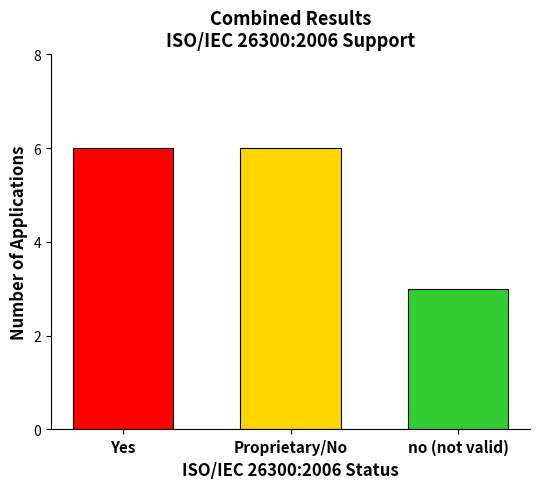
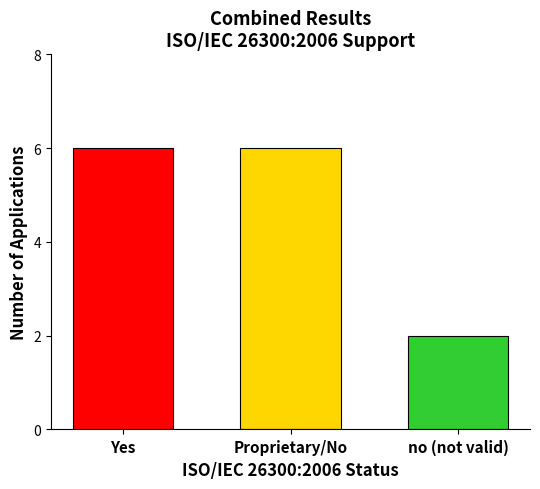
no (not valid): 3 -> 2
